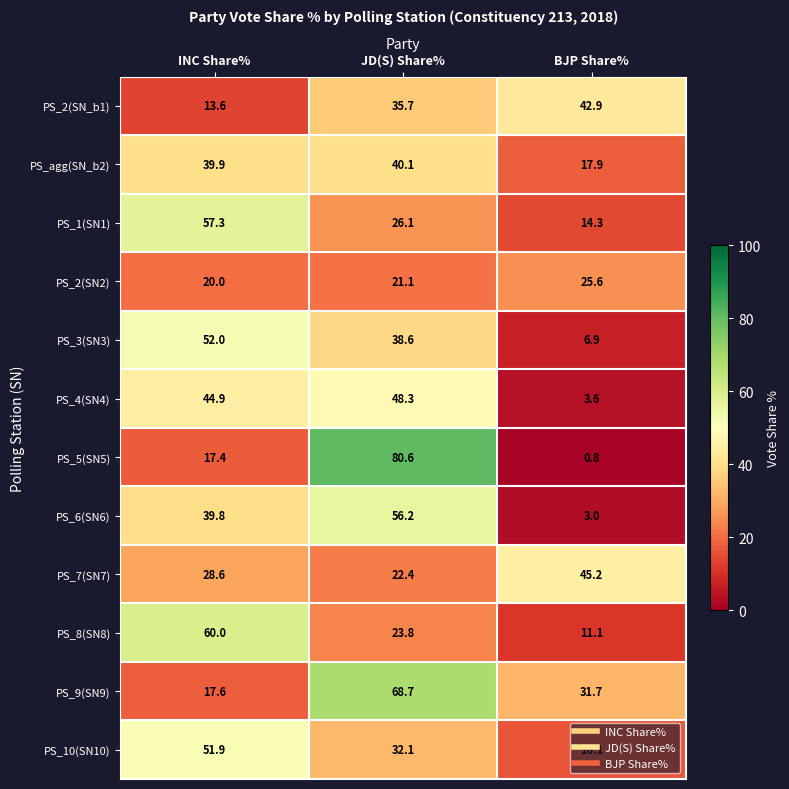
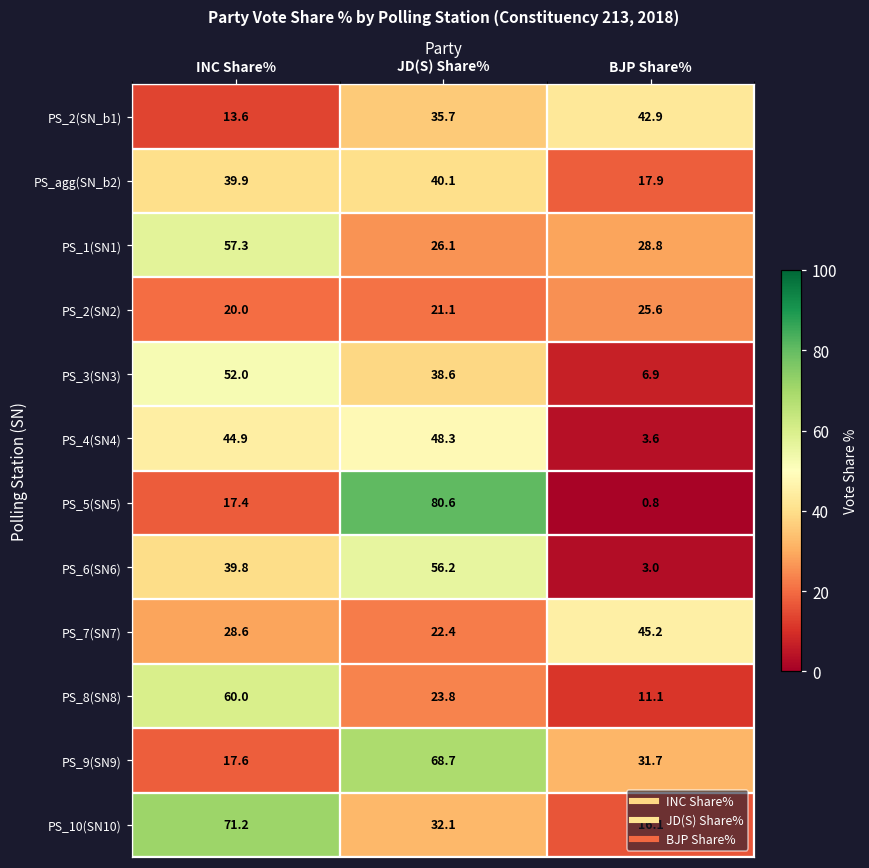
PS_1(SN1), BJP Share%: 14.3 -> 28.8
PS_10(SN10), INC Share%: 51.9 -> 71.2
